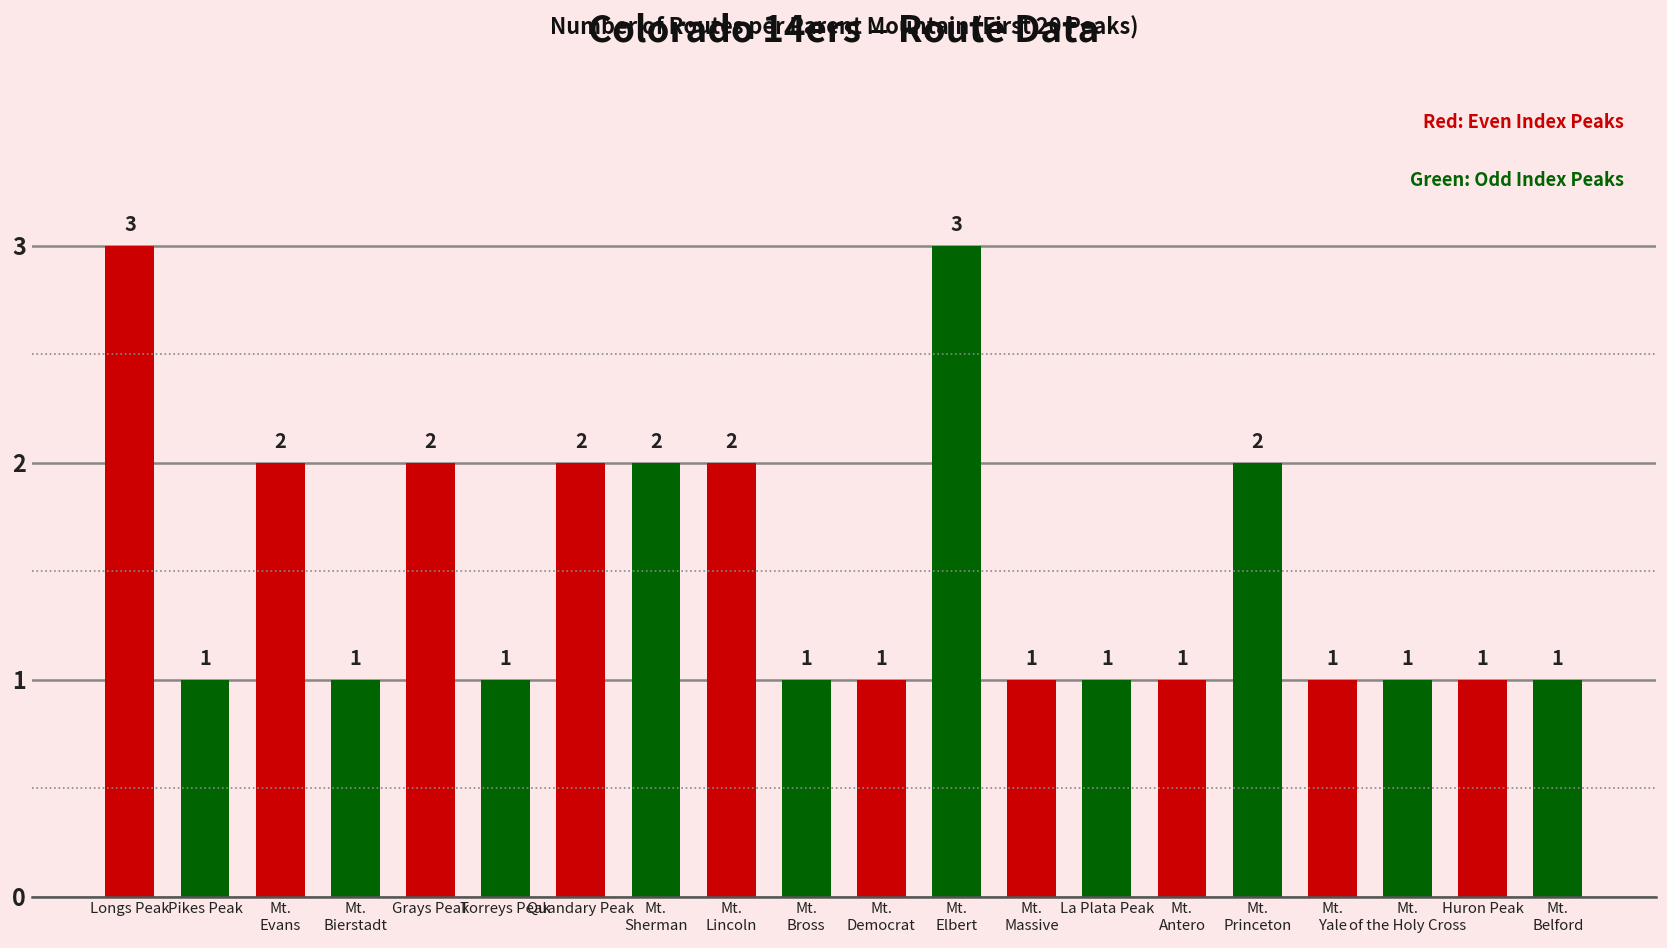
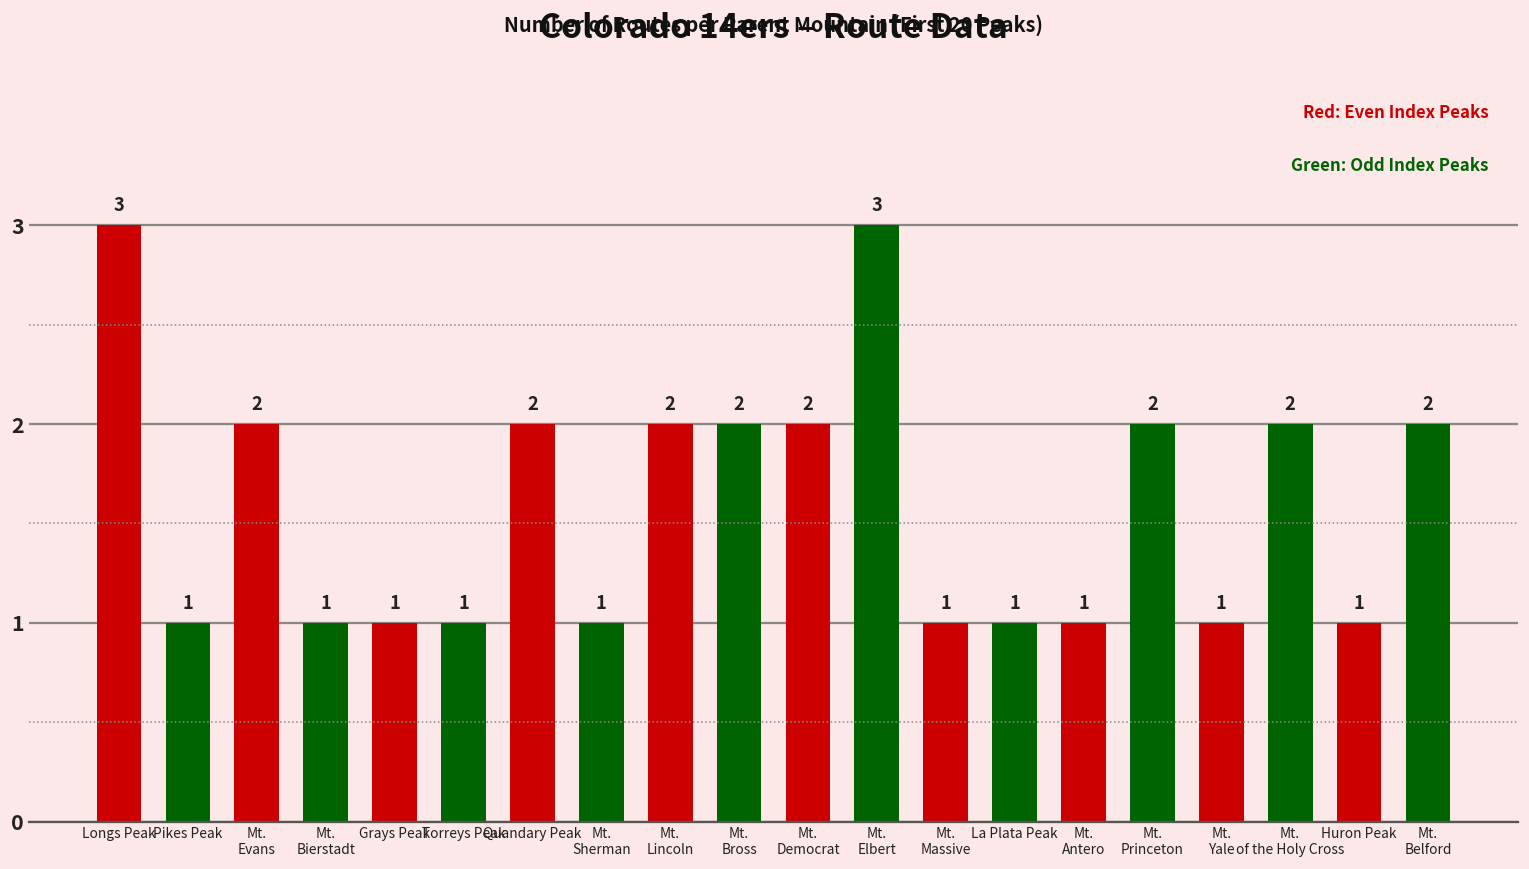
Grays Peak: 2 -> 1
Mt. Sherman: 2 -> 1
Mt. Bross: 1 -> 2
Mt. Democrat: 1 -> 2
Mt. of the Holy Cross: 1 -> 2
Mt. Belford: 1 -> 2
